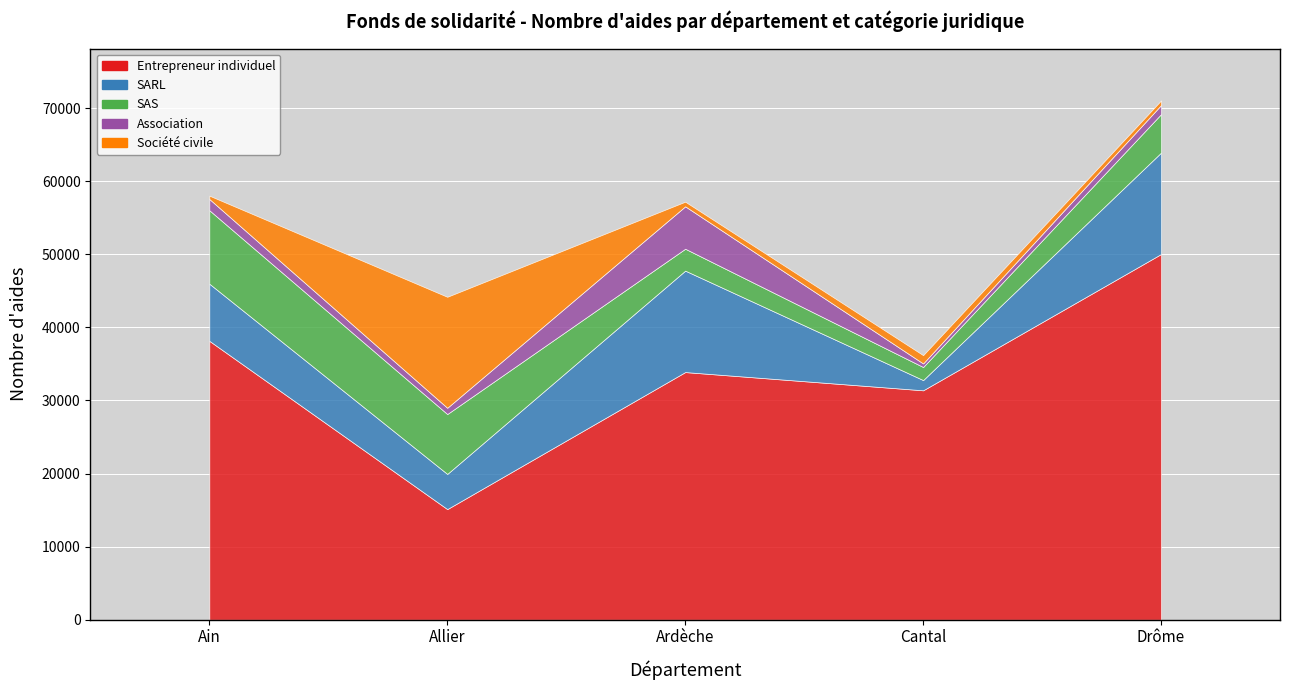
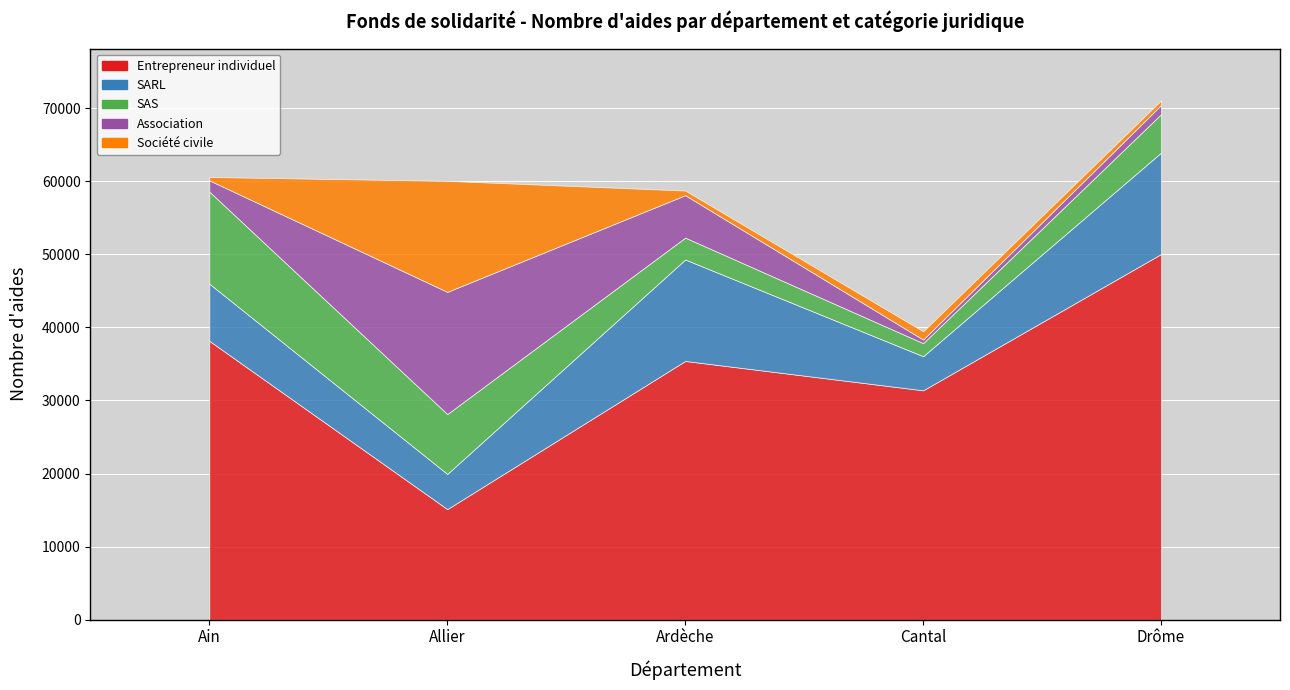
SAS, Ain: 10000 -> 13000
Association, Allier: 1000 -> 17000
Entrepreneur individuel, Ardèche: 34000 -> 35000
SARL, Cantal: 1000 -> 5000
